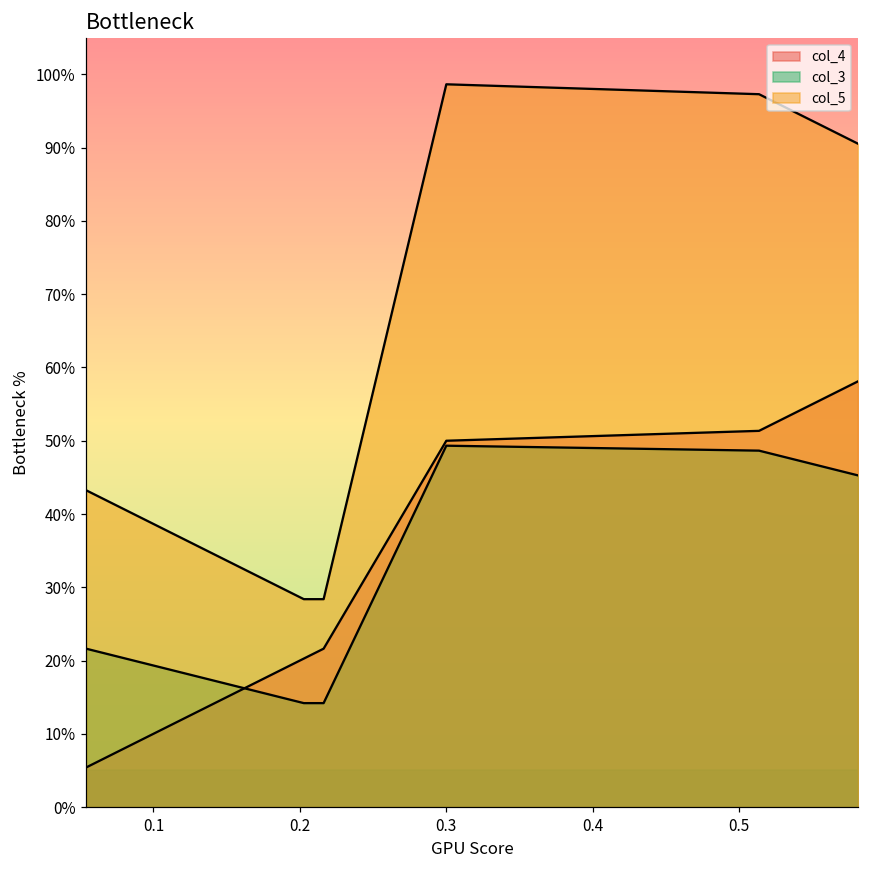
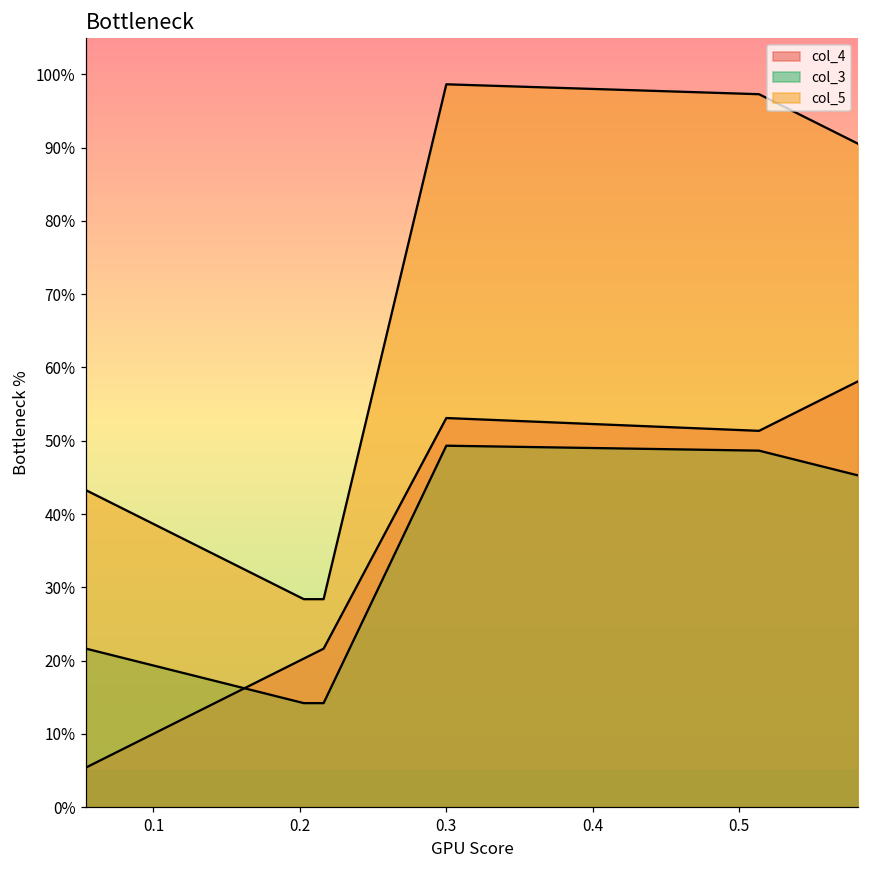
col_4, 0.3: 50% -> 53%
